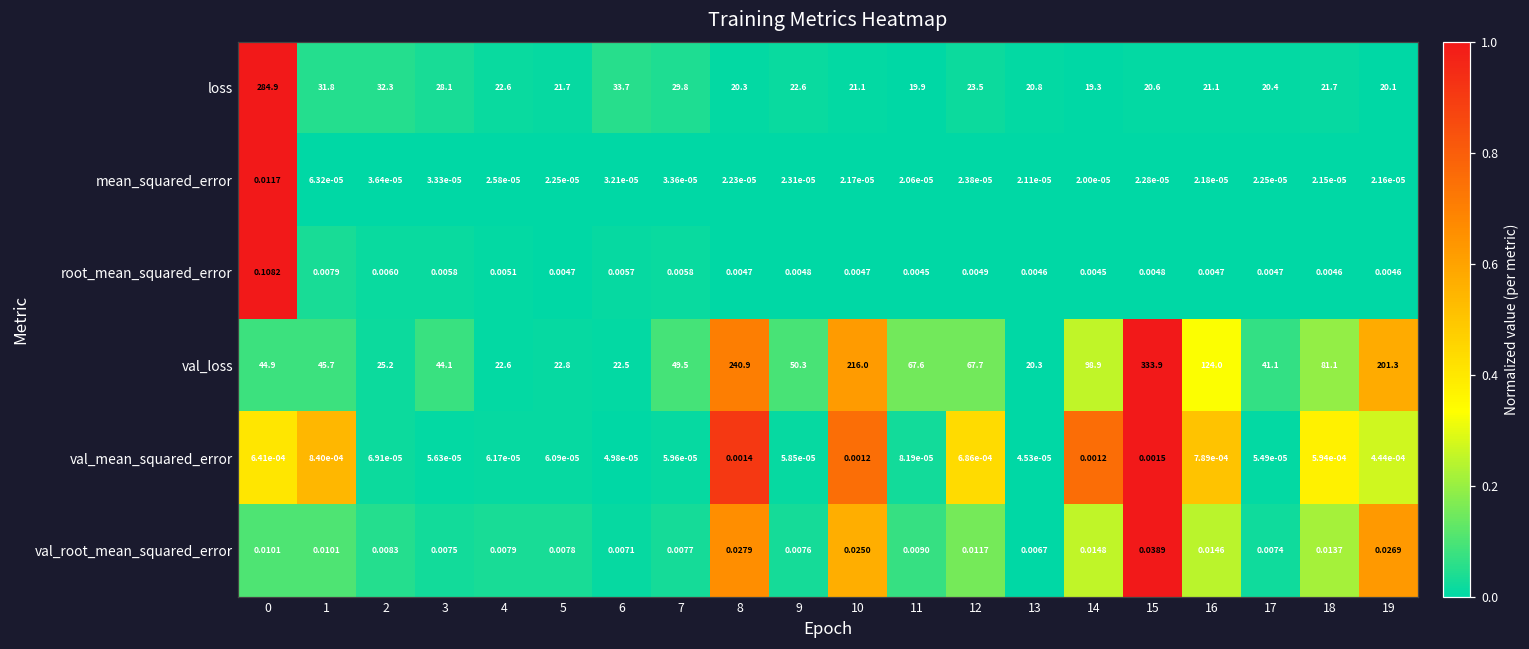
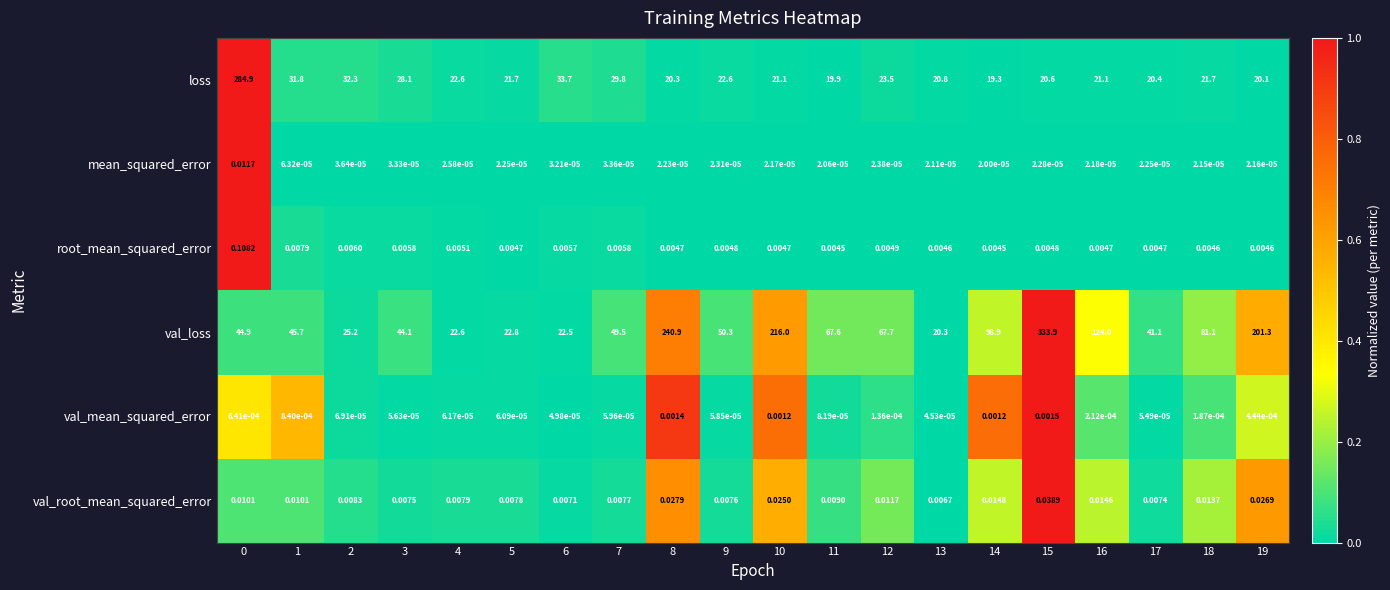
val_mean_squared_error, 12: 6.86e-04 -> 1.36e-04
val_mean_squared_error, 16: 7.89e-04 -> 2.12e-04
val_mean_squared_error, 18: 5.94e-04 -> 1.87e-04
